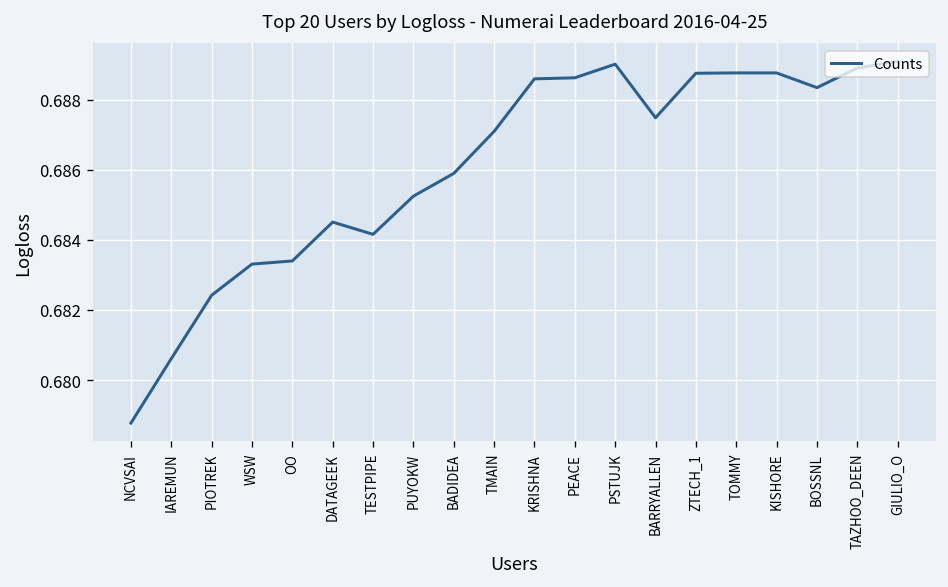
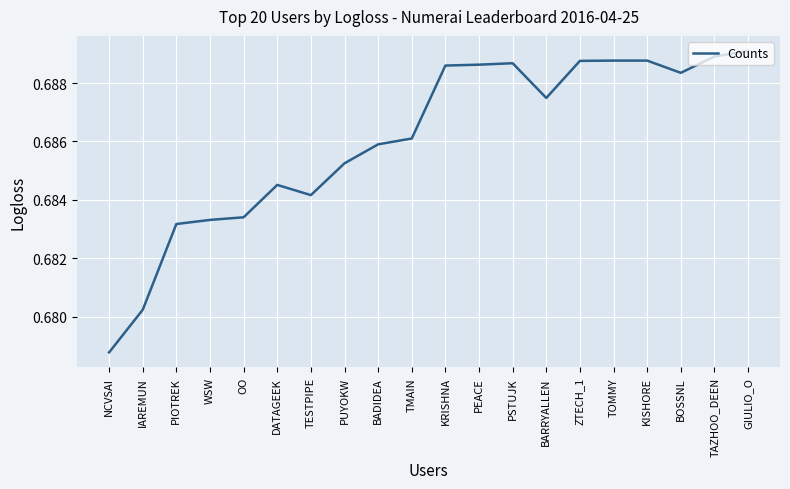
IAREMUN: 0.6806 -> 0.6802
PIOTREK: 0.6824 -> 0.6832
TMAIN: 0.6871 -> 0.6861
PSTUJK: 0.6890 -> 0.6887
